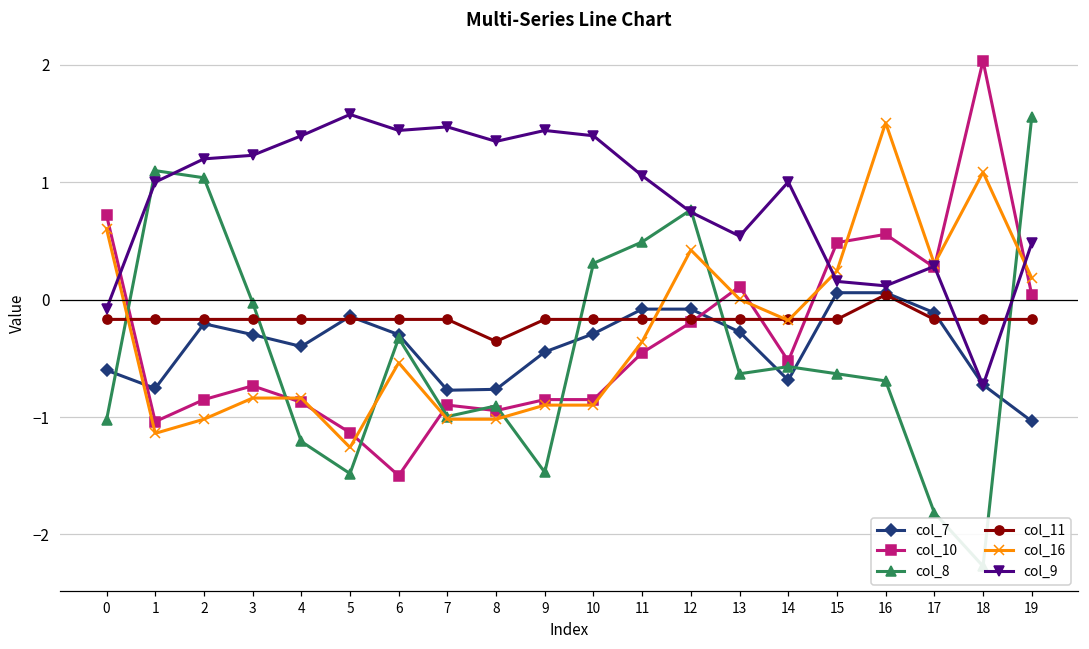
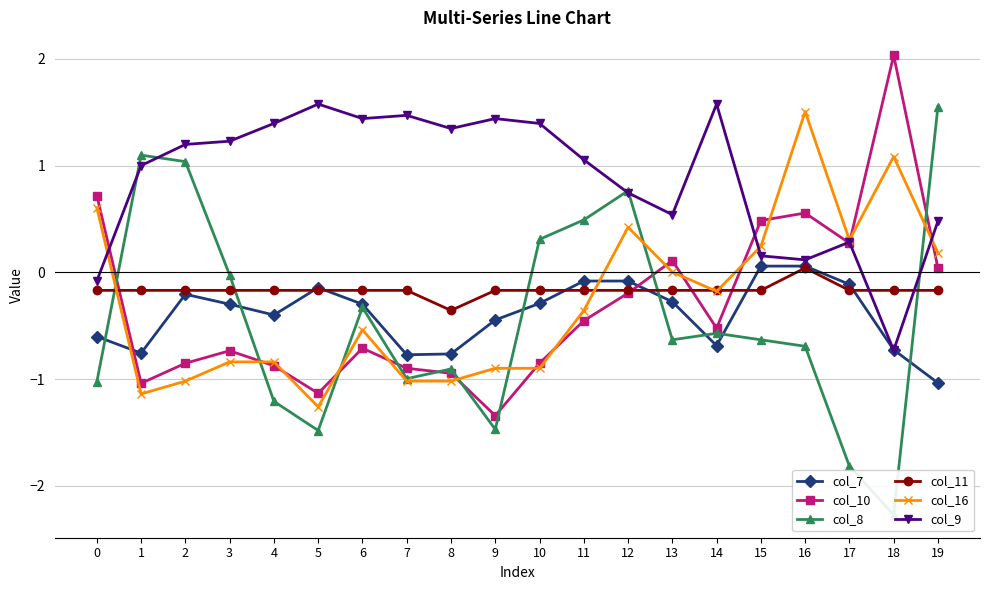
col_10, 6: -1.50 -> -0.71
col_10, 9: -0.85 -> -1.34
col_9, 14: 1.00 -> 1.58
